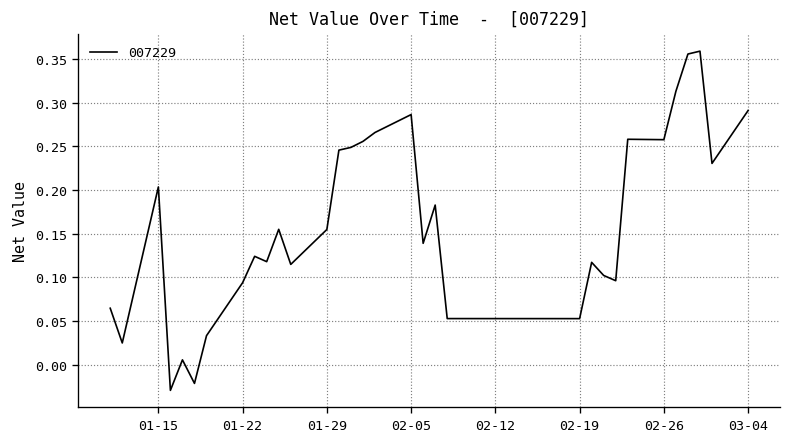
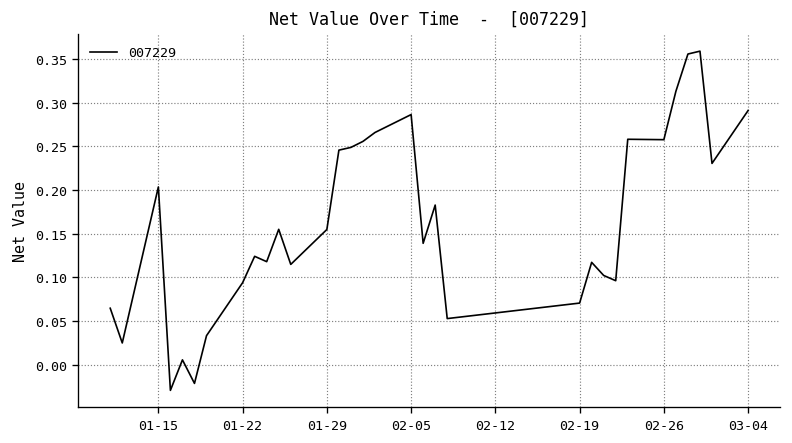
02-19: 0.05 -> 0.07
